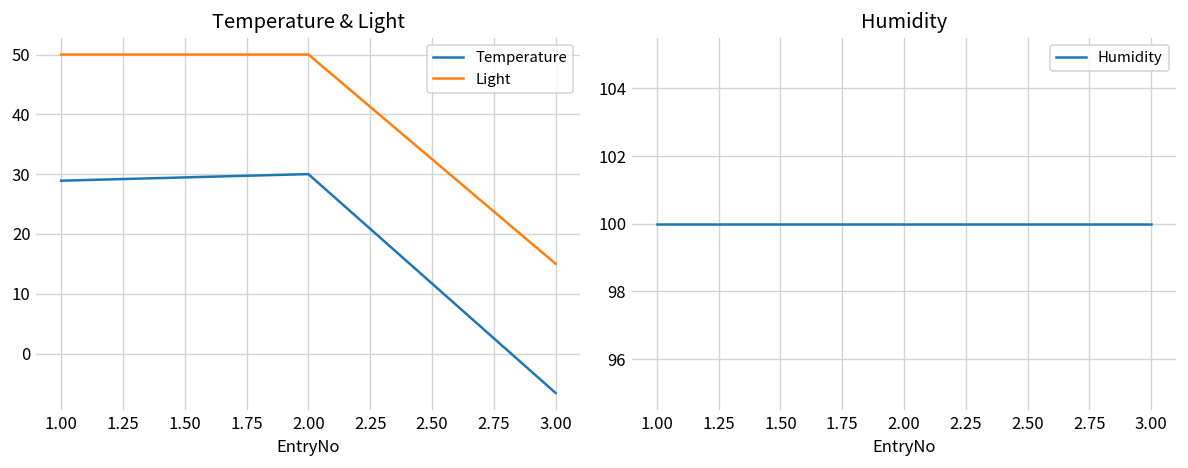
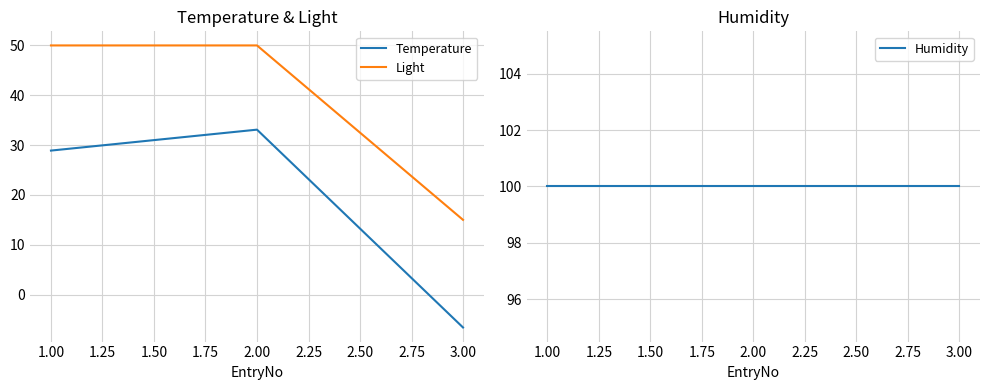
Temperature & Light, Temperature, 2.00: 30 -> 33
